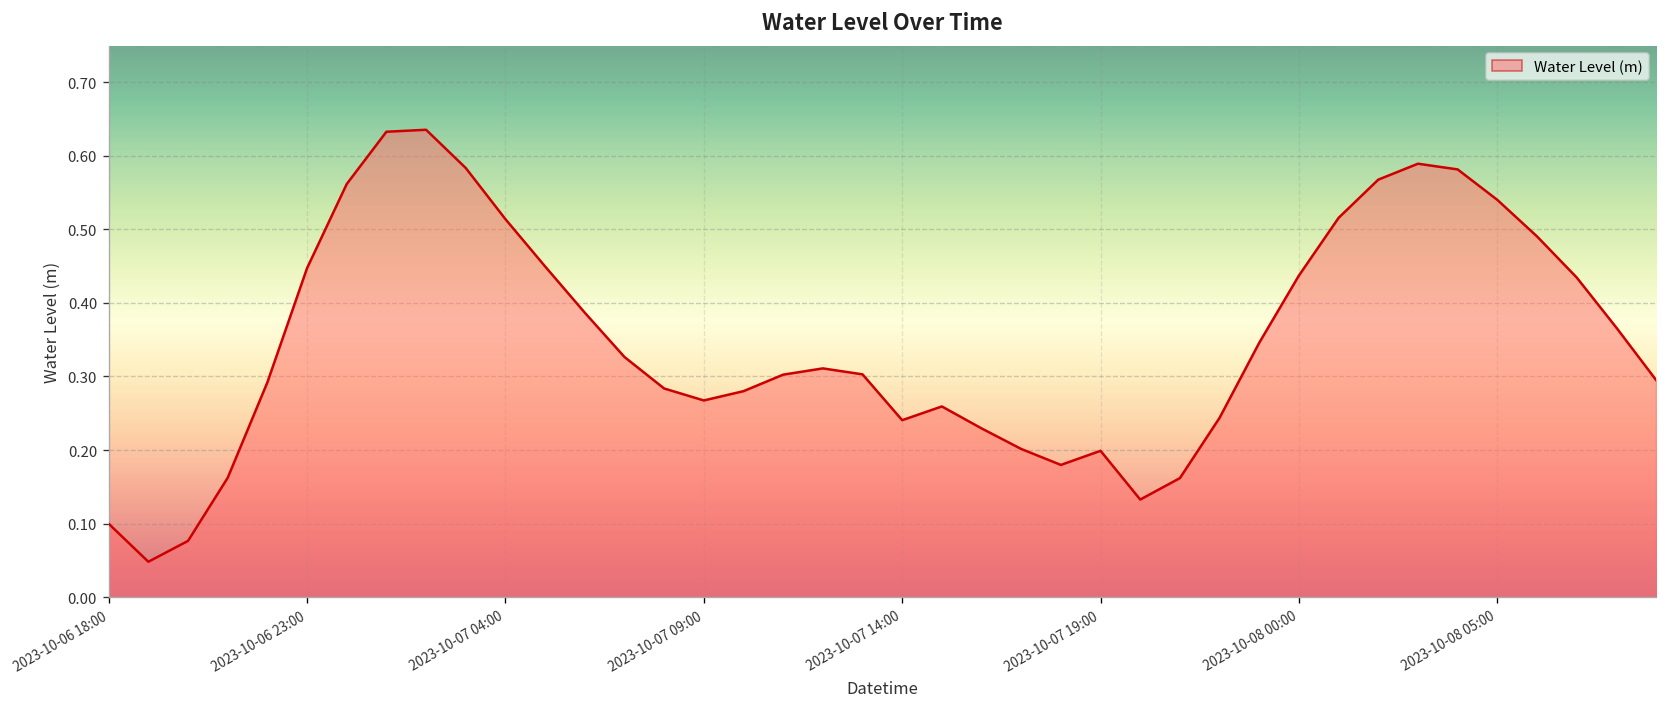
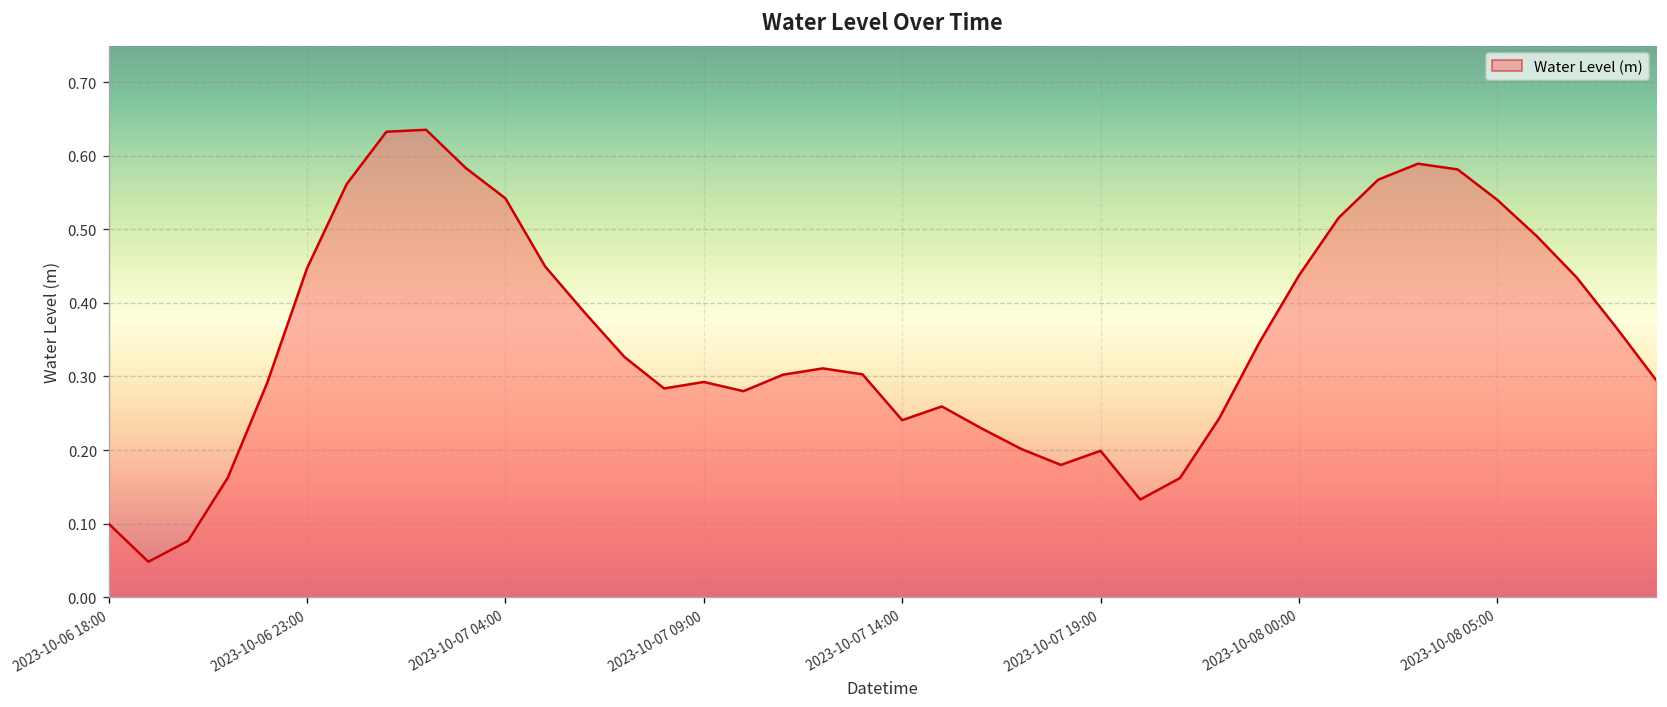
2023-10-07 04:00: 0.51 -> 0.54
2023-10-07 09:00: 0.27 -> 0.29
